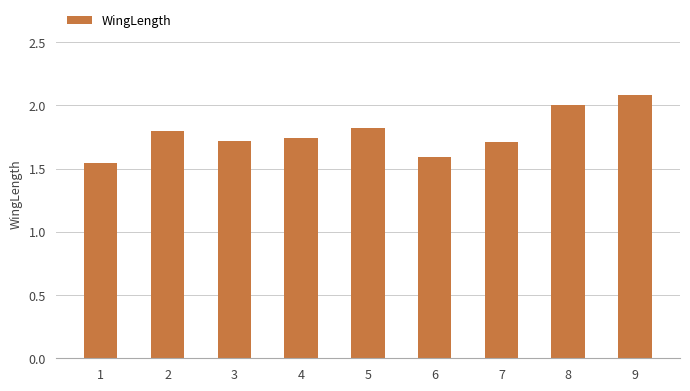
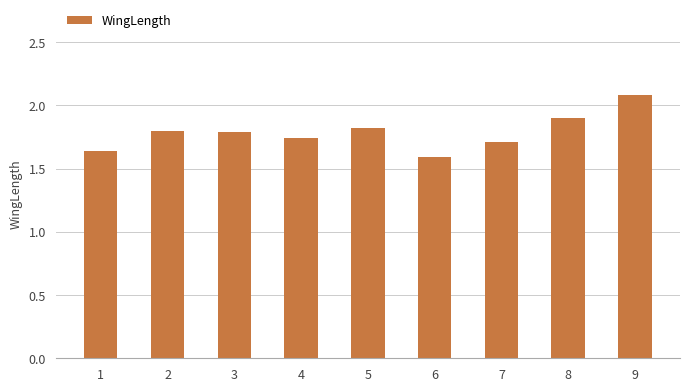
1: 1.54 -> 1.64
3: 1.72 -> 1.79
8: 2.0 -> 1.9
